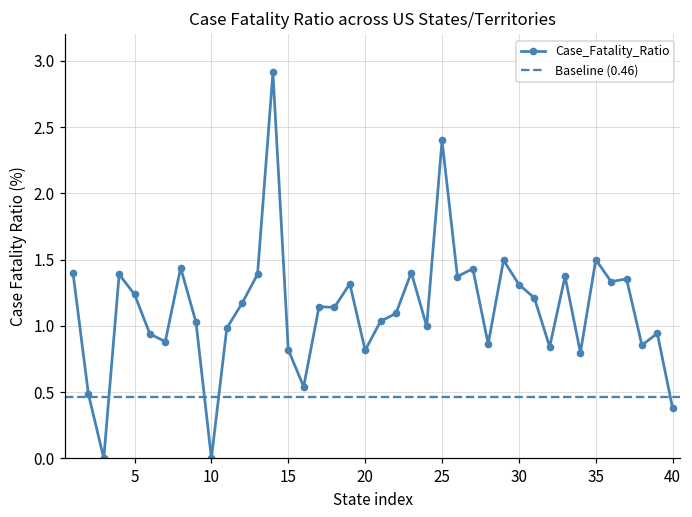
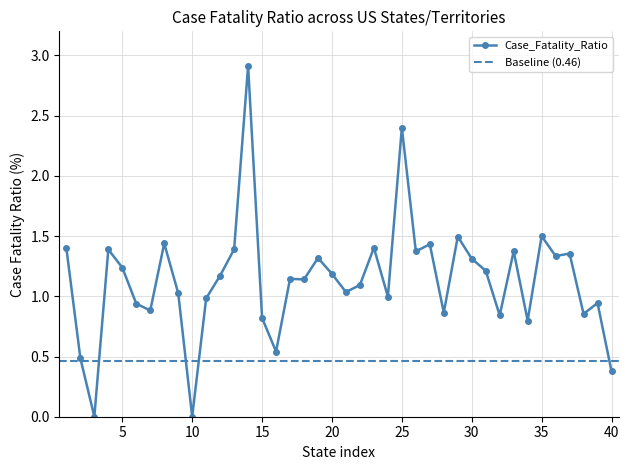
20: 0.82 -> 1.19
